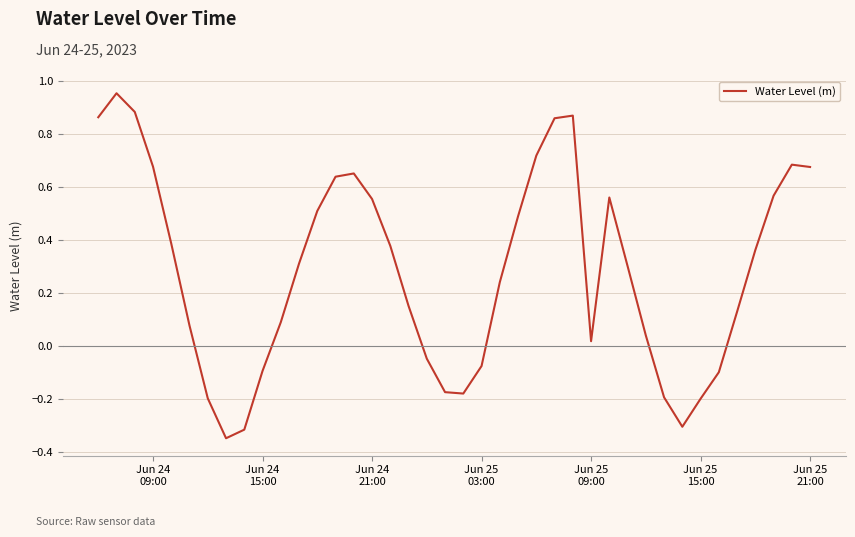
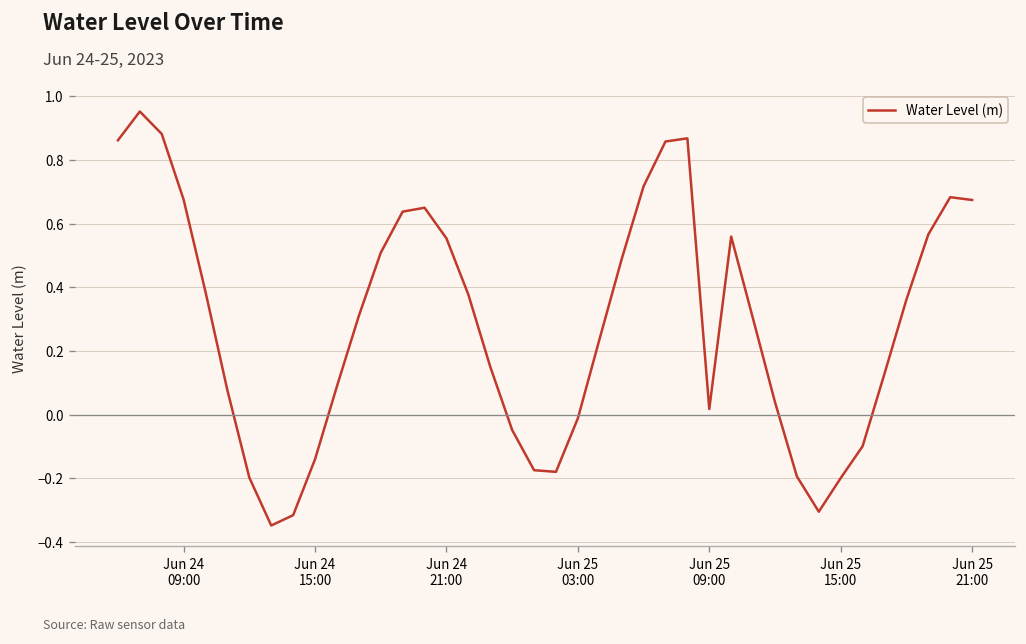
Jun 24 15:00: -0.09 -> -0.14
Jun 25 03:00: -0.08 -> -0.01
